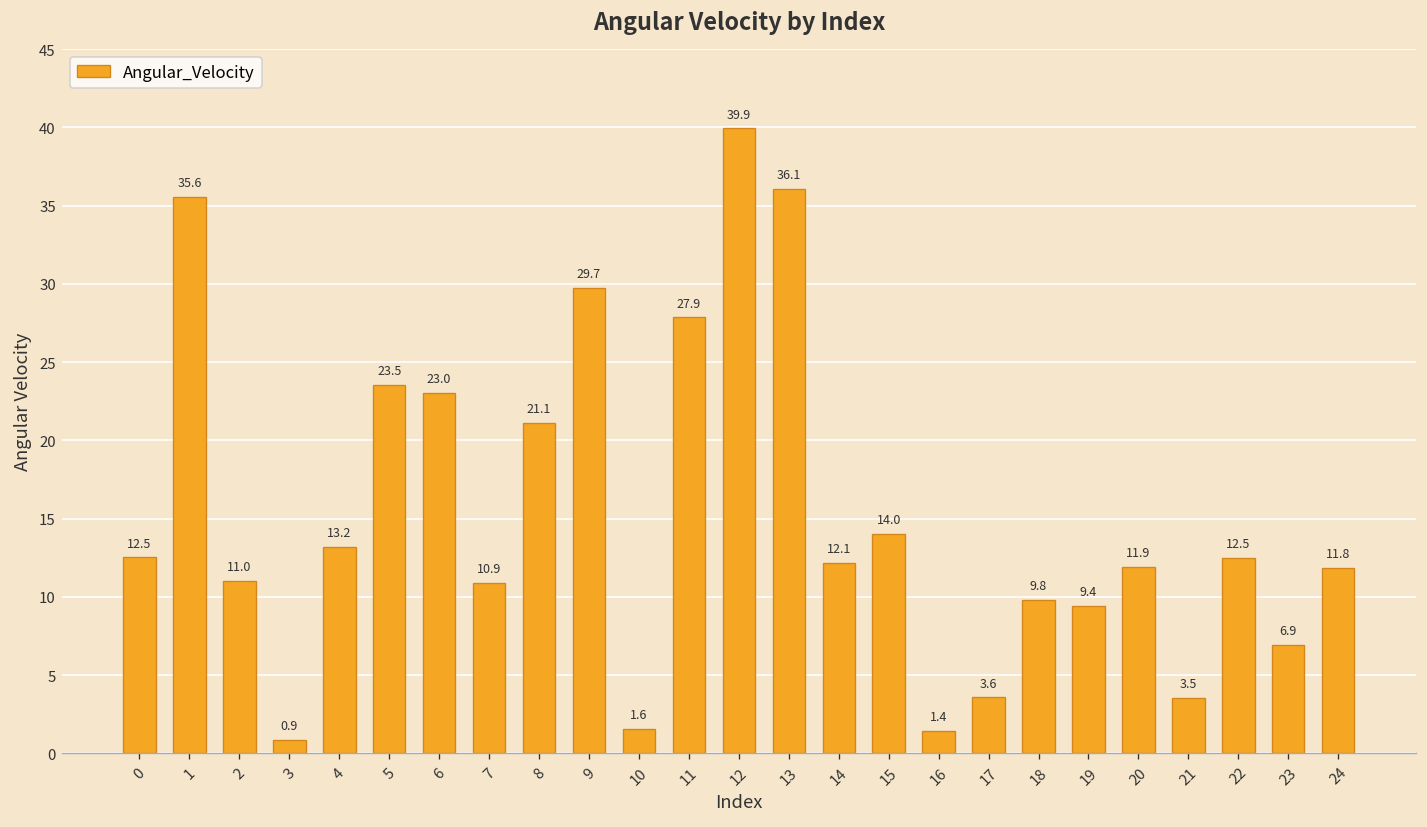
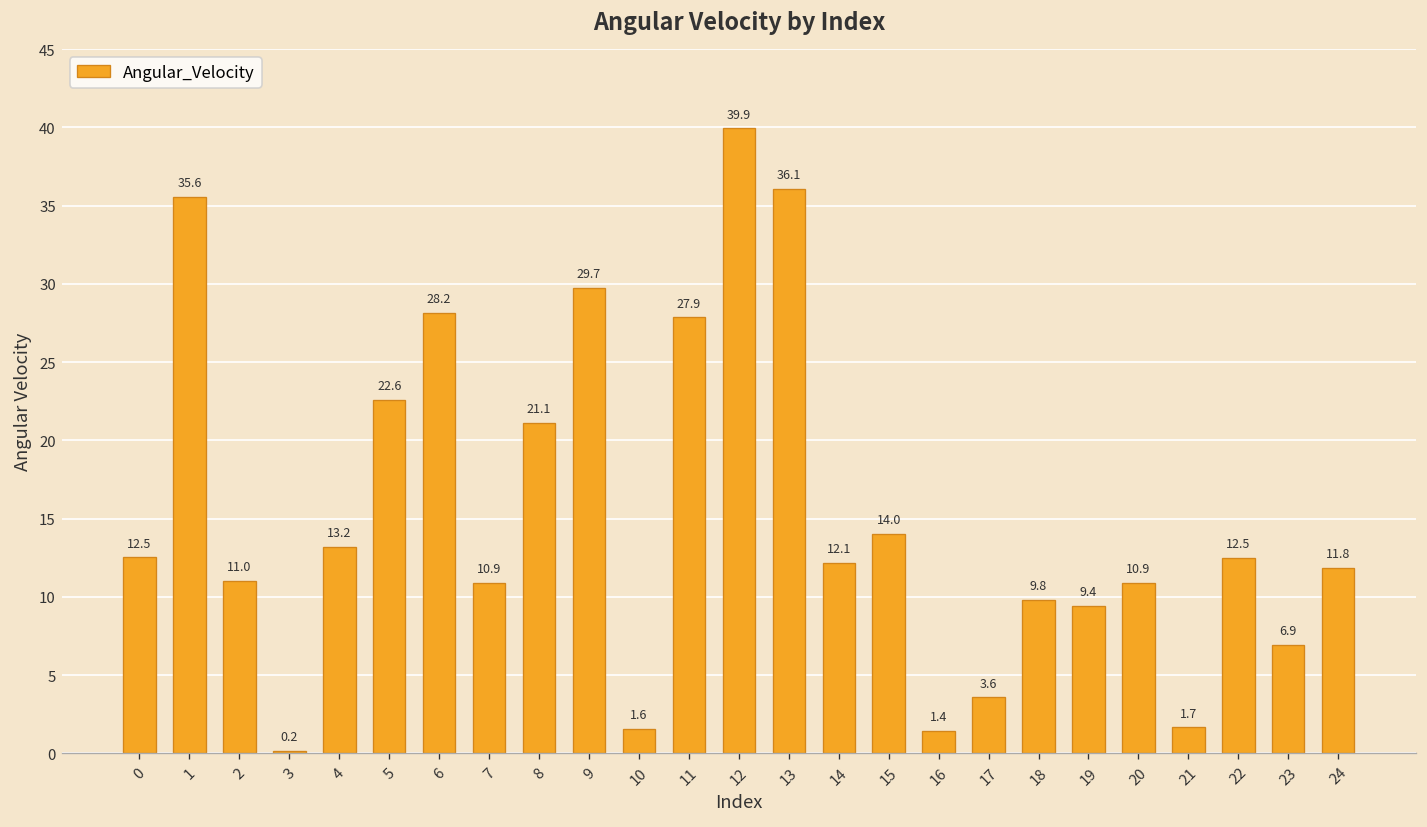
3: 0.9 -> 0.2
5: 23.5 -> 22.6
6: 23.0 -> 28.2
20: 11.9 -> 10.9
21: 3.5 -> 1.7
